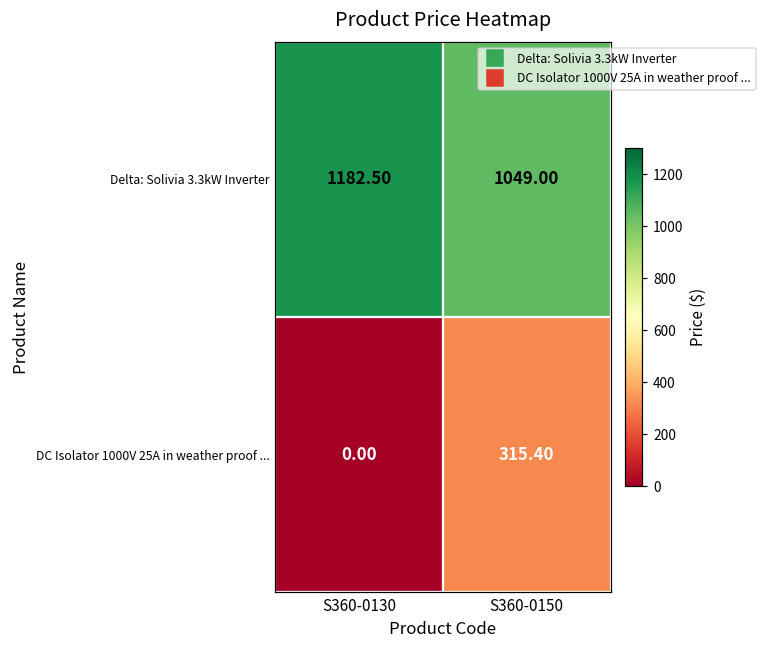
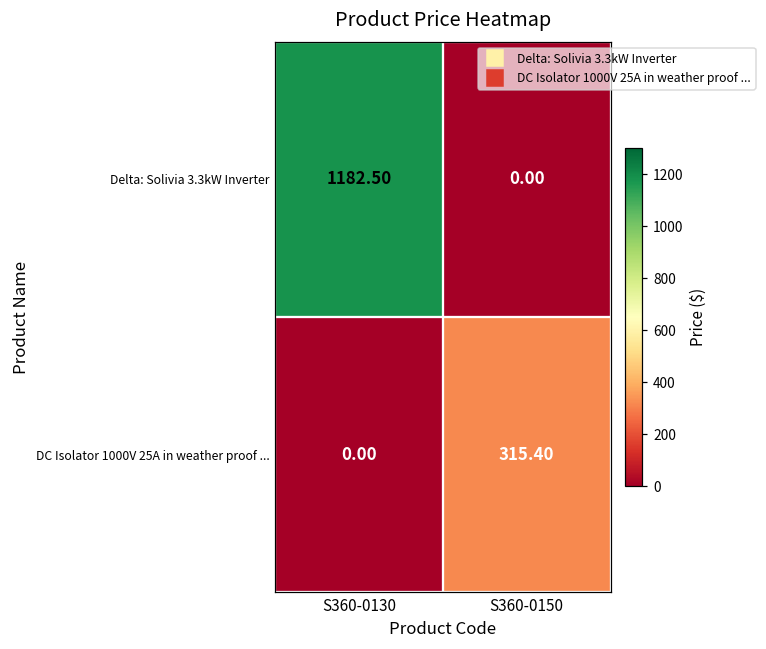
Delta: Solivia 3.3kW Inverter, S360-0150: 1049.00 -> 0.00
